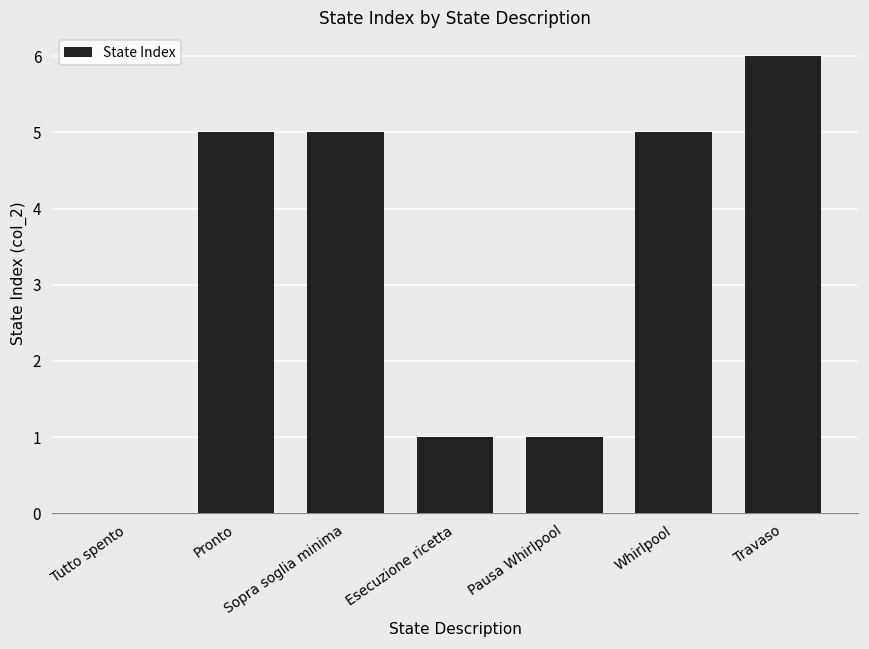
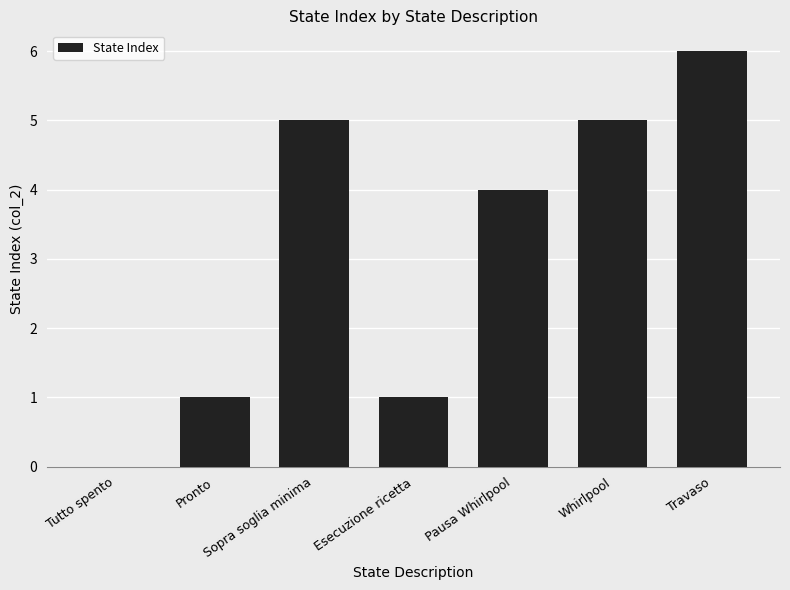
Pronto: 5 -> 1
Pausa Whirlpool: 1 -> 4
